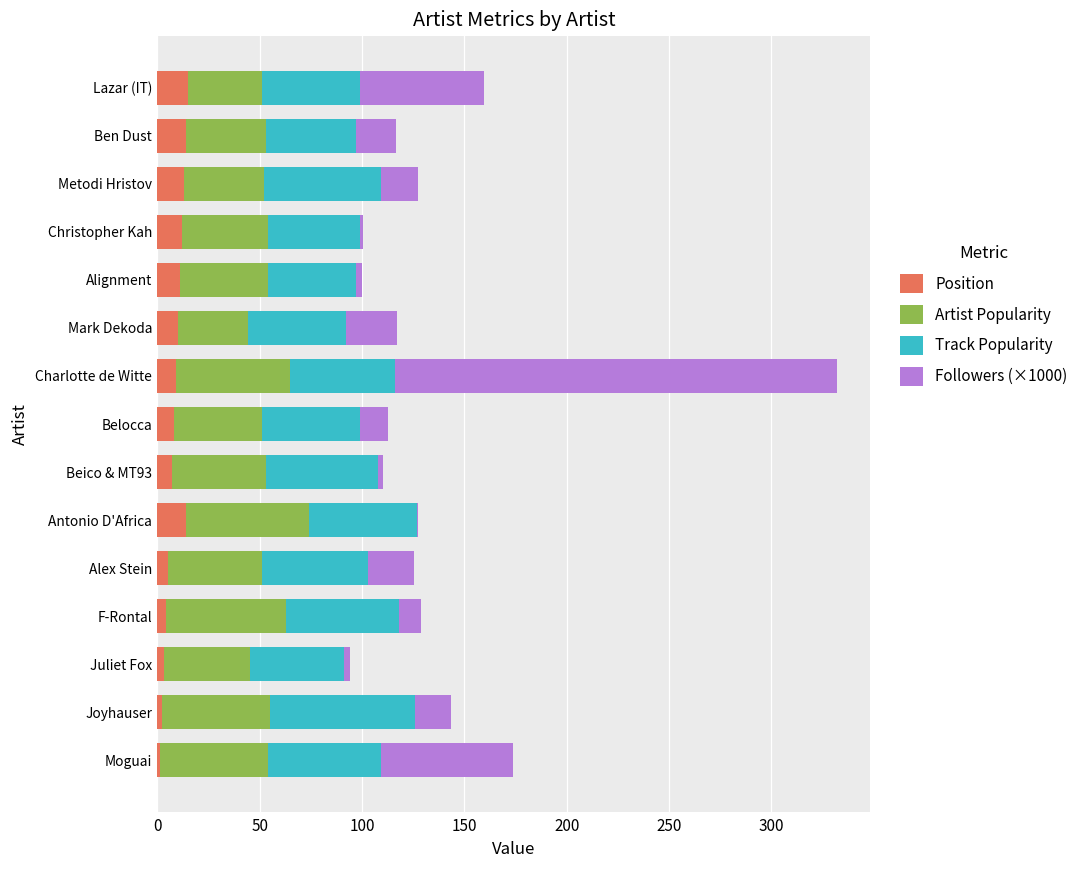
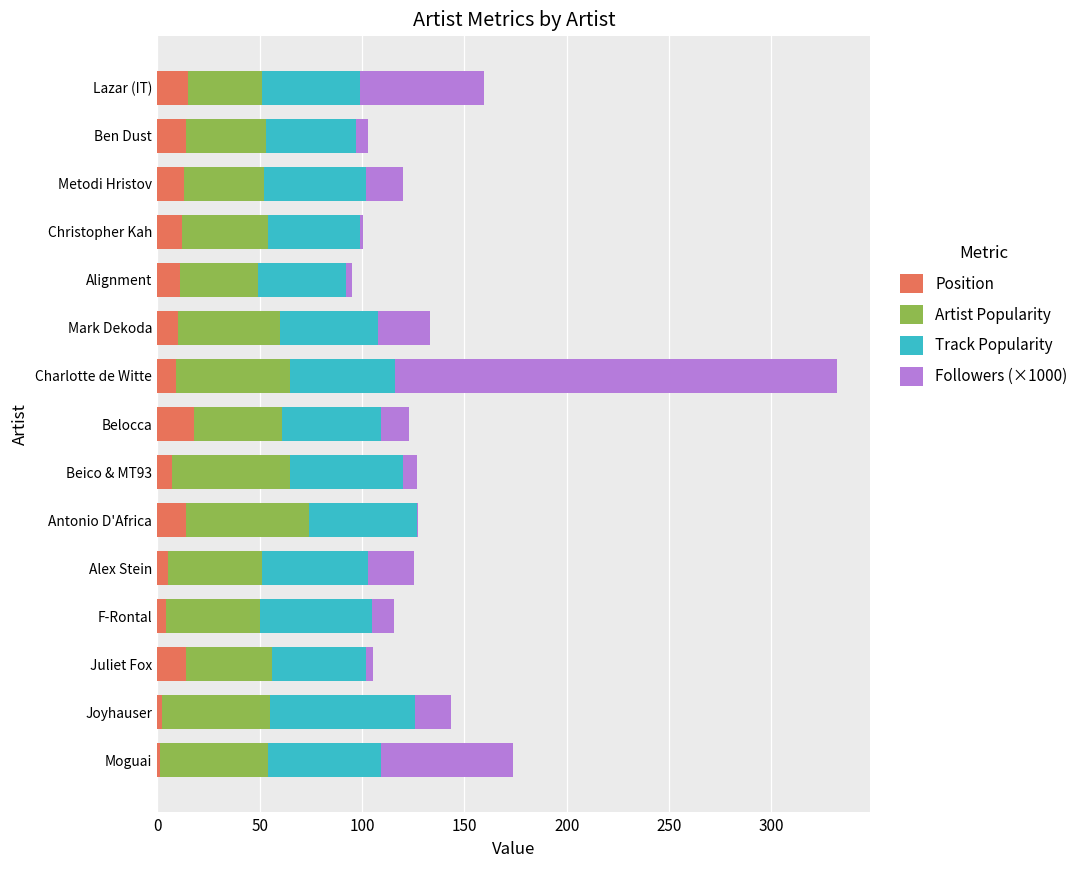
Followers (×1000), Ben Dust: 19 -> 6
Track Popularity, Metodi Hristov: 57 -> 50
Artist Popularity, Alignment: 43 -> 38
Artist Popularity, Mark Dekoda: 34 -> 50
Position, Belocca: 8 -> 18
Artist Popularity, Beico & MT93: 46 -> 58
Followers (×1000), Beico & MT93: 2 -> 7
Artist Popularity, F-Rontal: 59 -> 46
Position, Juliet Fox: 3 -> 14
